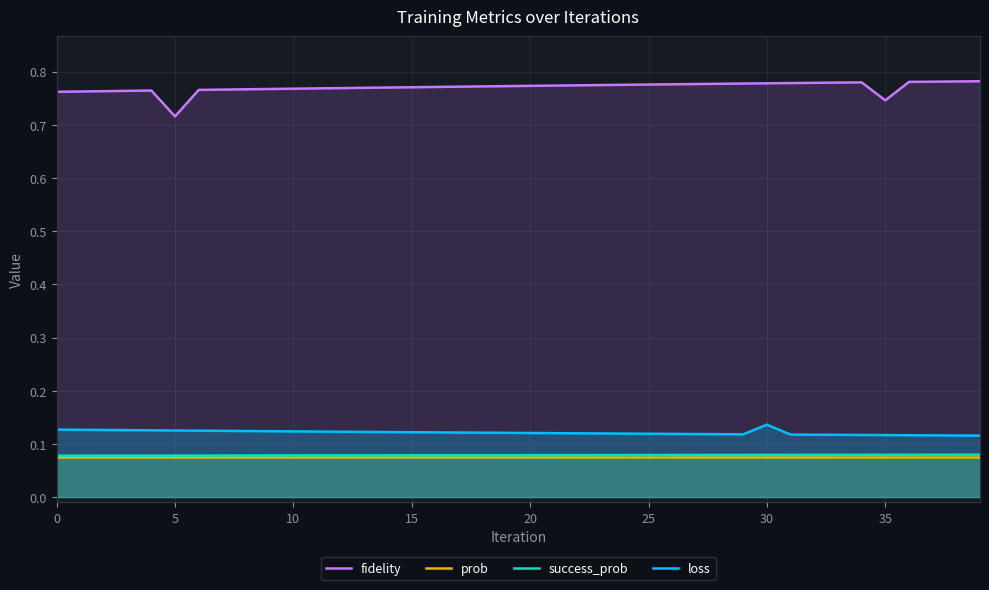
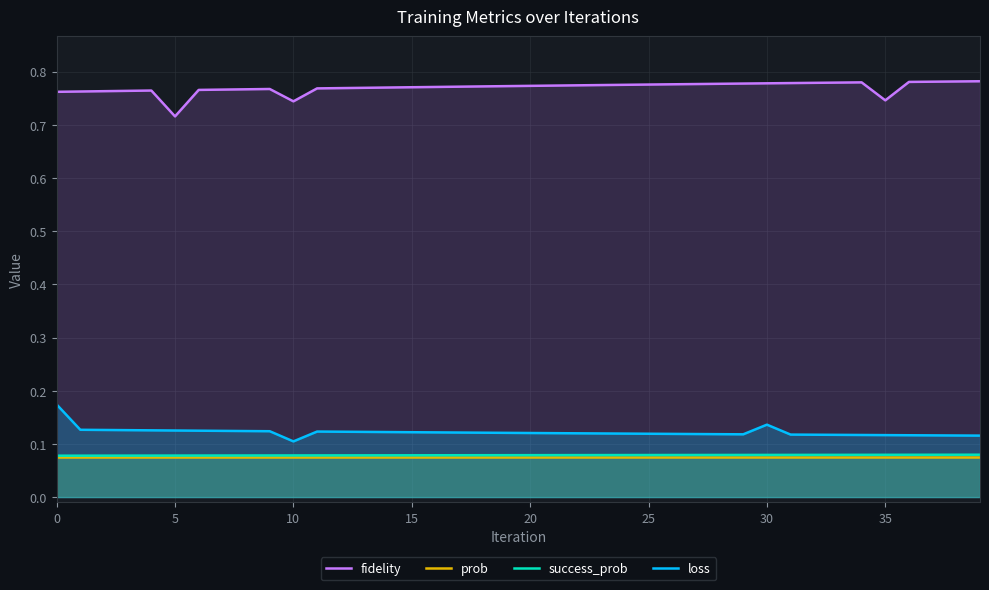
loss, 0: 0.13 -> 0.17
fidelity, 10: 0.77 -> 0.74
loss, 10: 0.12 -> 0.10
